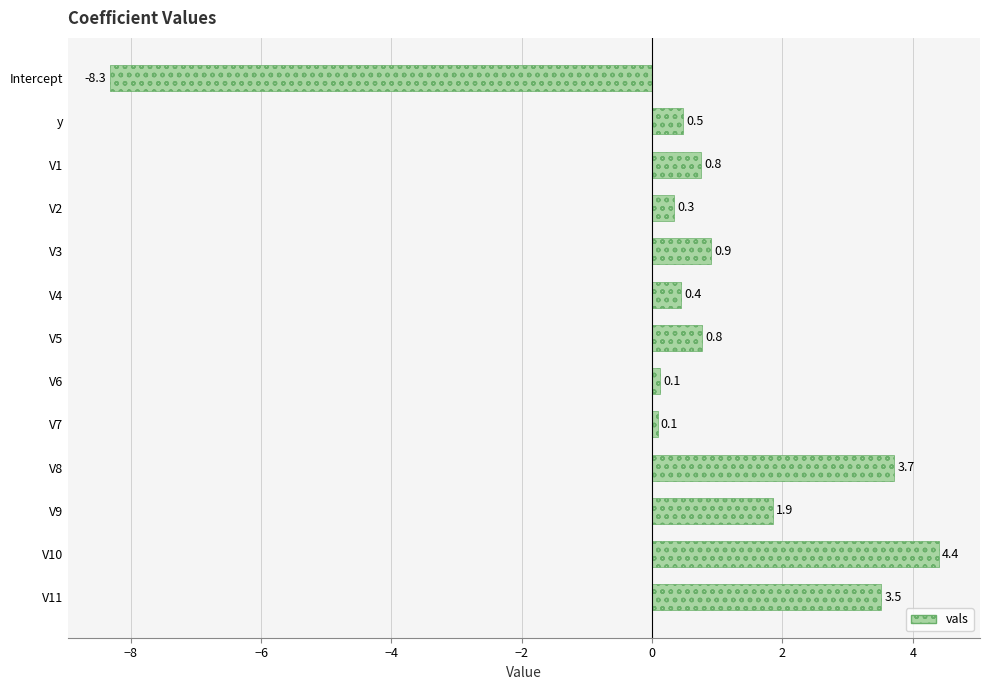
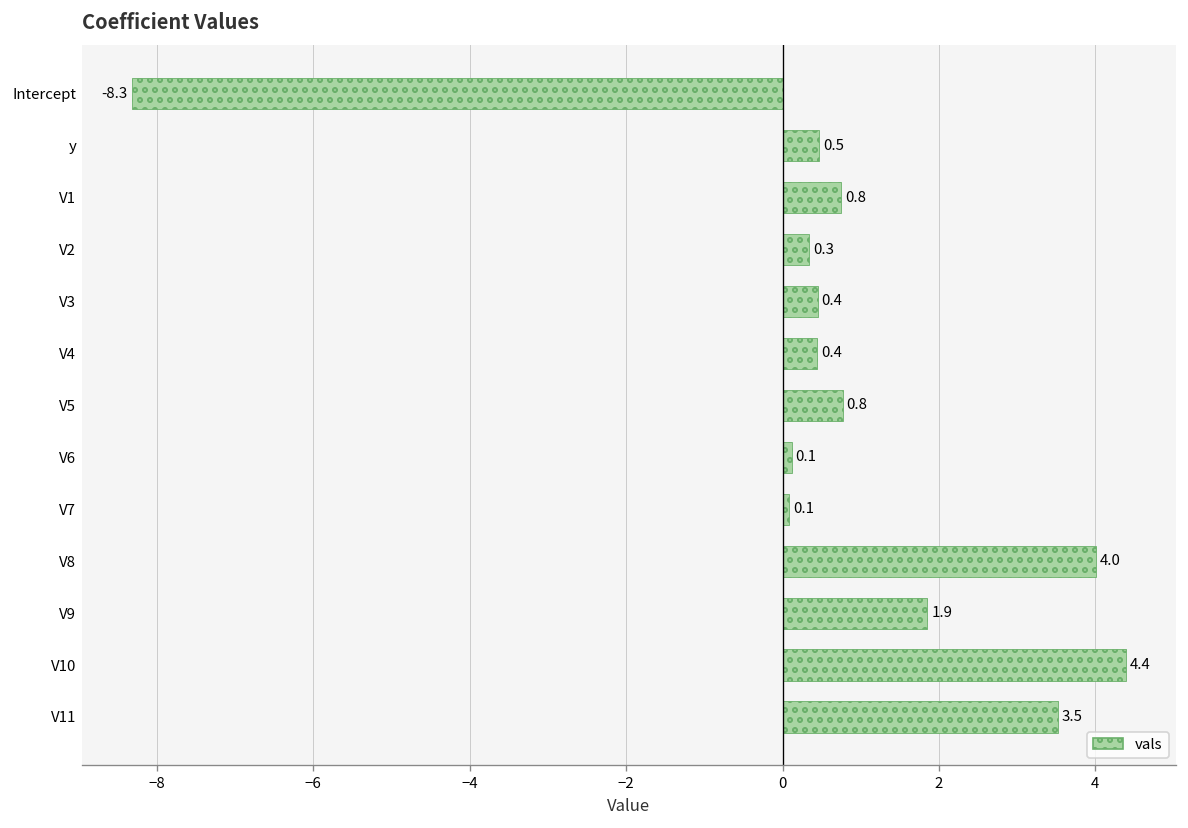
V3: 0.9 -> 0.4
V8: 3.7 -> 4.0
